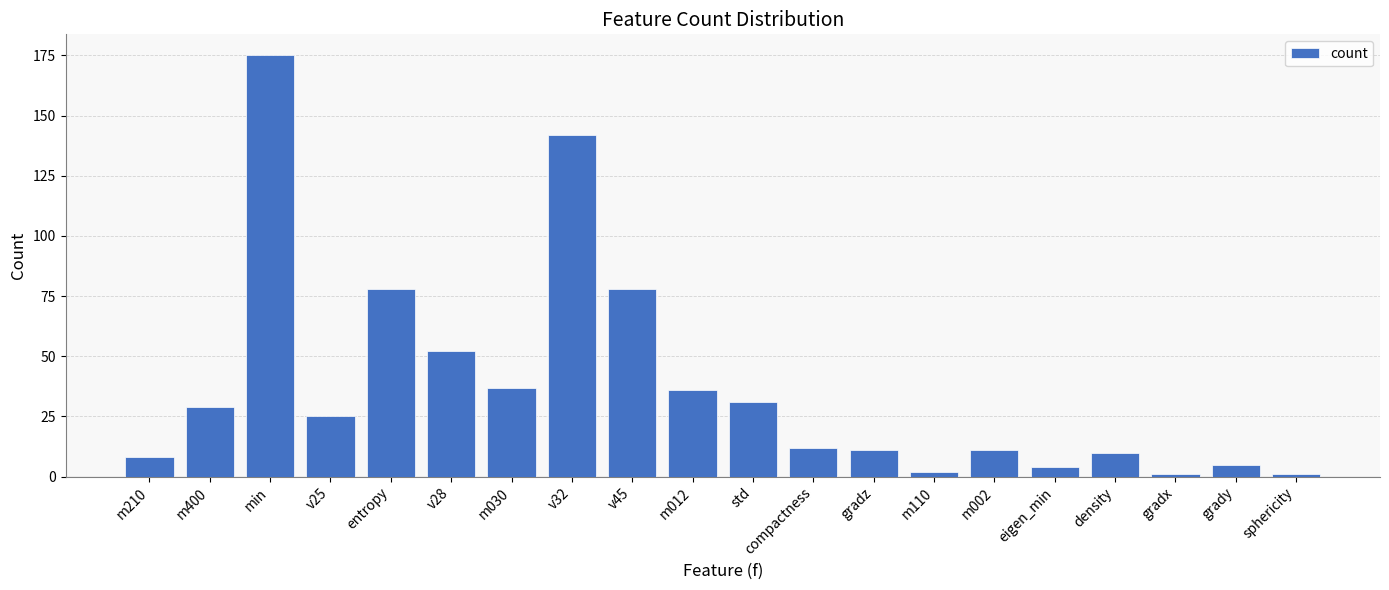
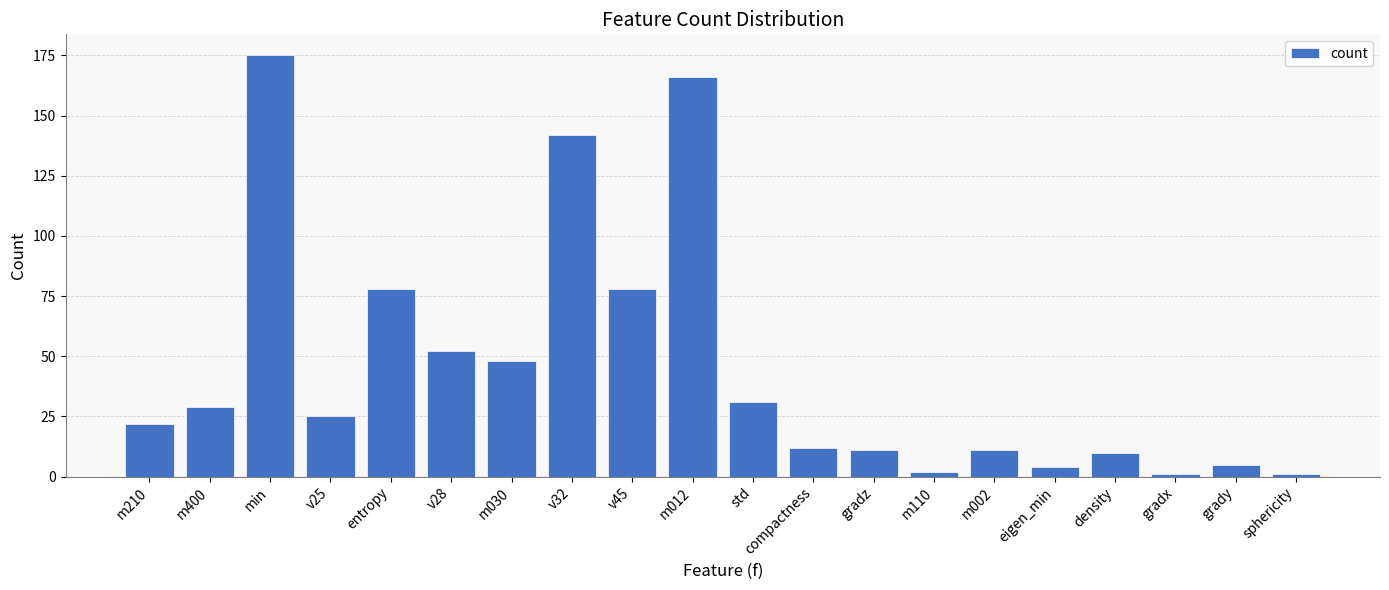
m210: 8 -> 22
m030: 37 -> 48
m012: 36 -> 166
